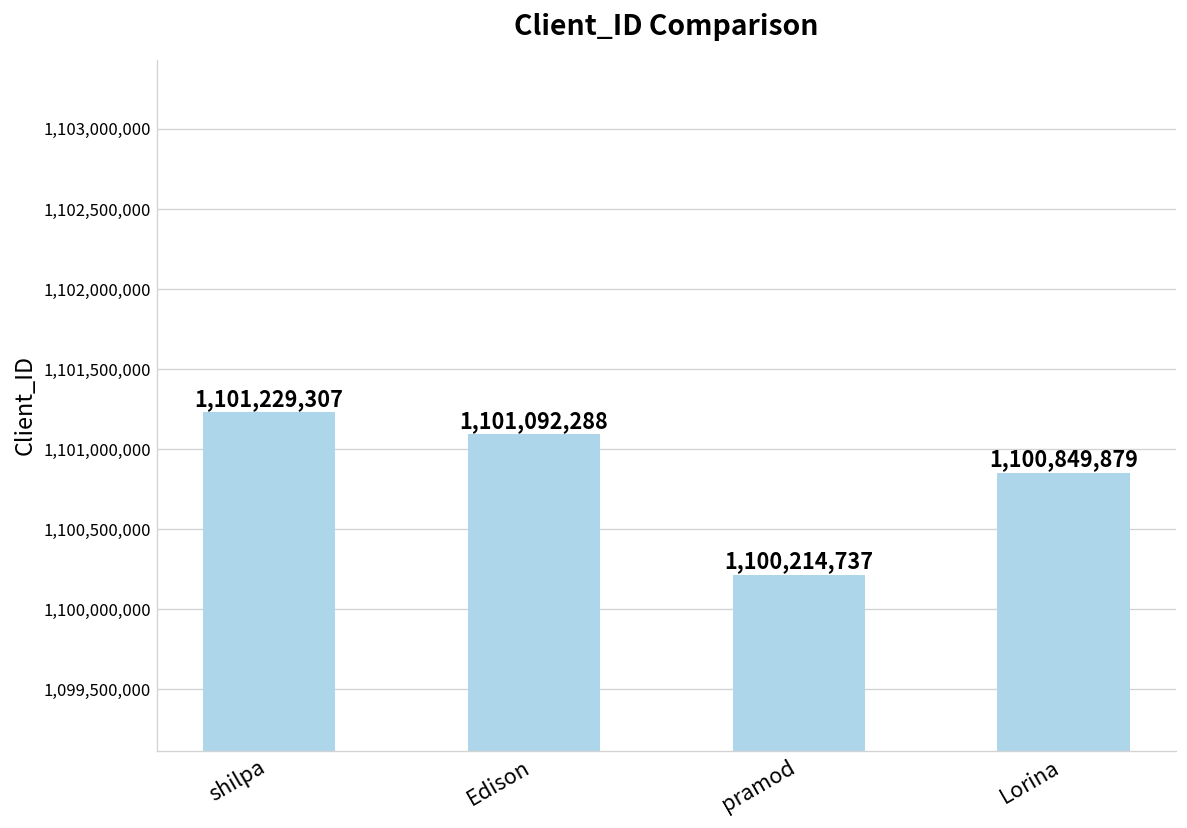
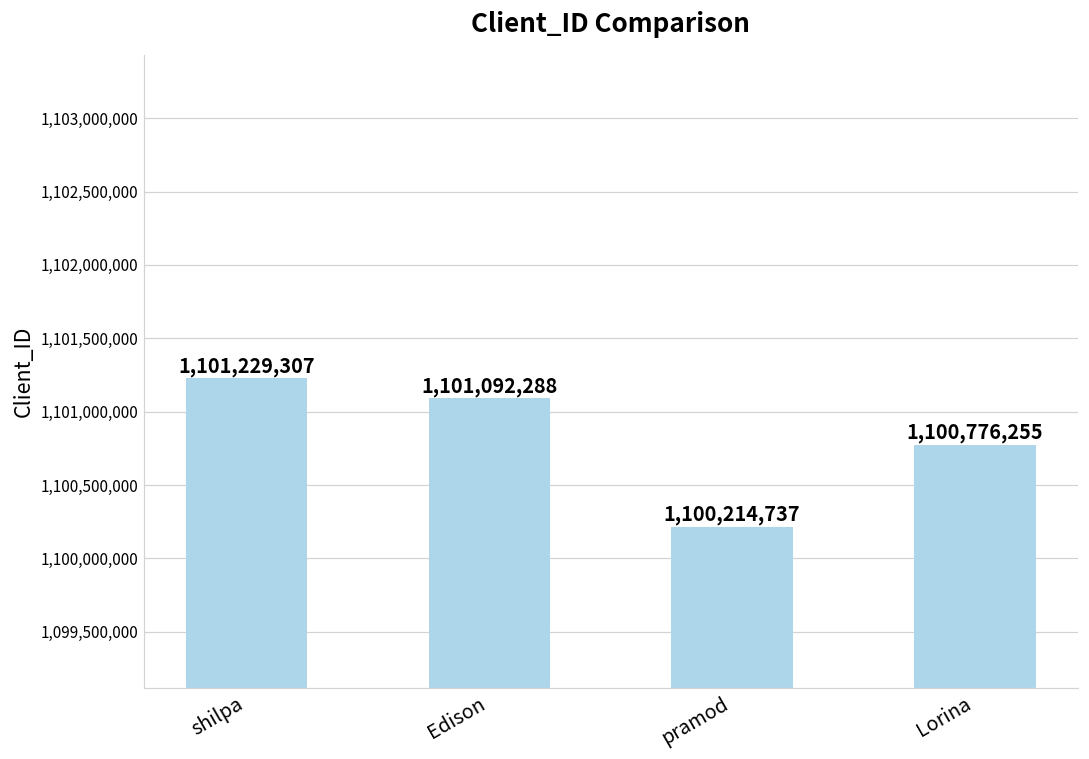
Lorina: 1,100,849,879 -> 1,100,776,255
